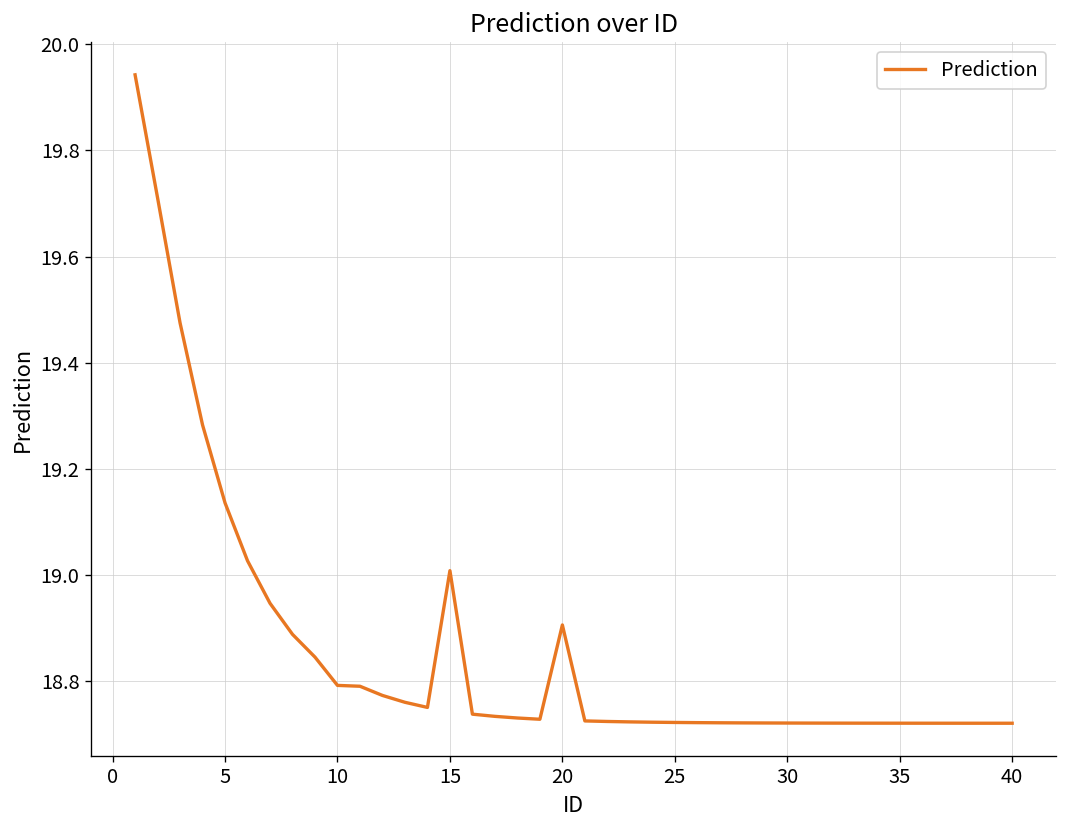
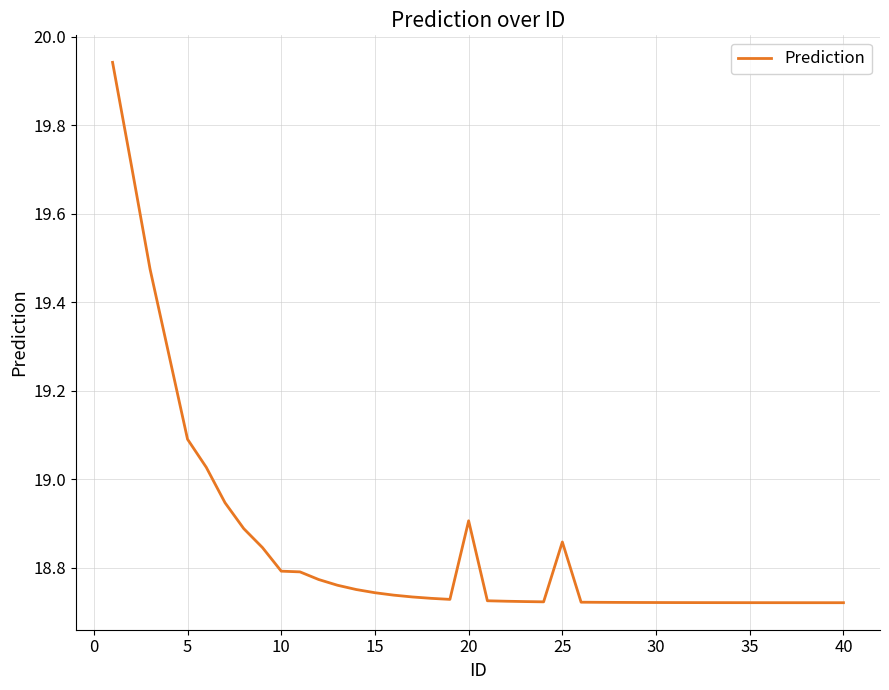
5: 19.14 -> 19.09
15: 19.01 -> 18.74
25: 18.72 -> 18.86
